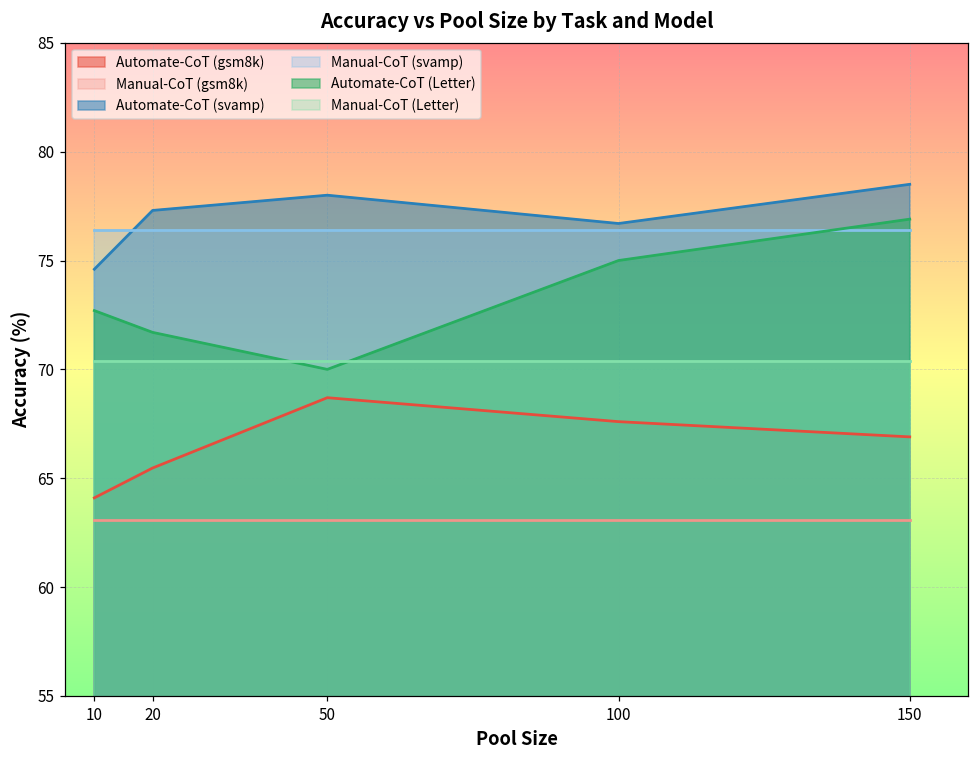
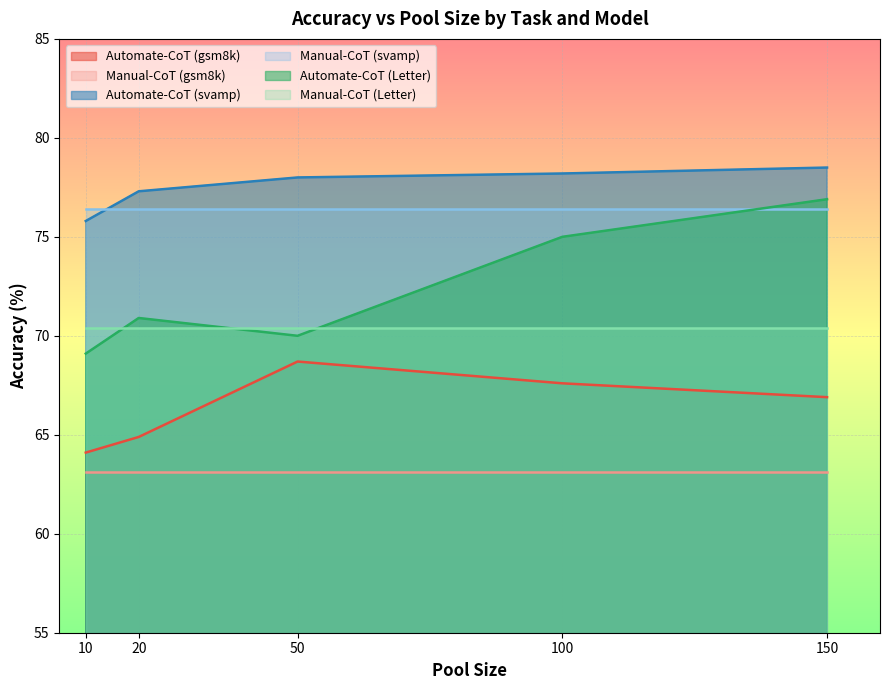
Automate-CoT (svamp), 10: 74.6 -> 75.8
Automate-CoT (Letter), 10: 72.7 -> 69.1
Automate-CoT (gsm8k), 20: 65.5 -> 64.9
Automate-CoT (Letter), 20: 71.7 -> 70.9
Automate-CoT (svamp), 100: 76.7 -> 78.2
